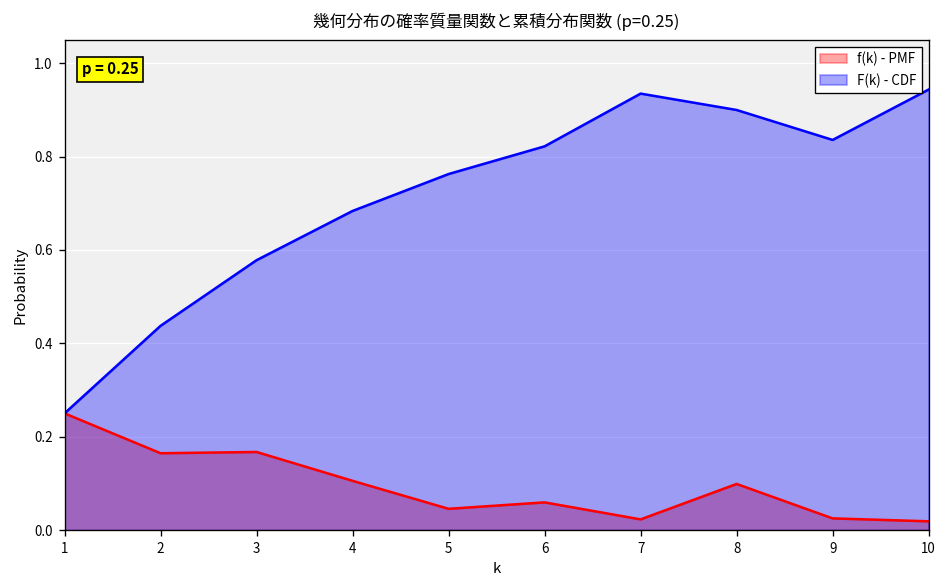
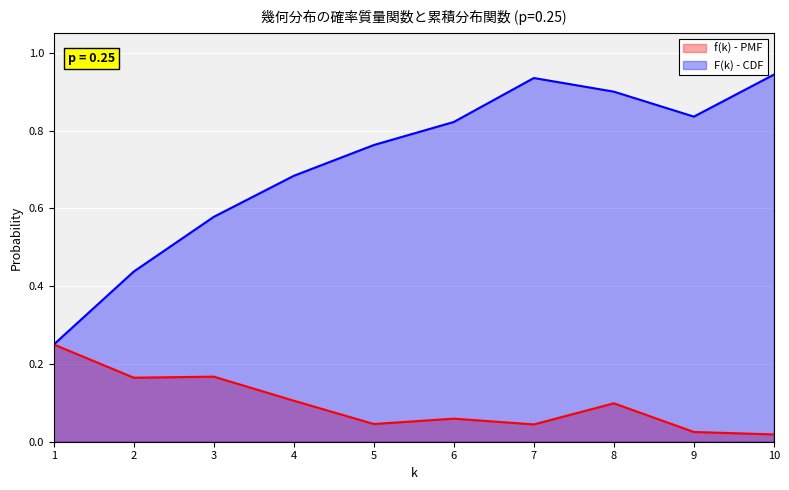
f(k) - PMF, 7: 0.02 -> 0.04
